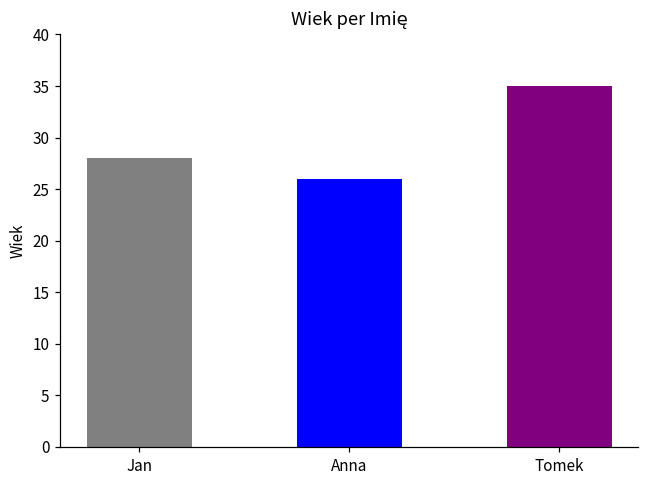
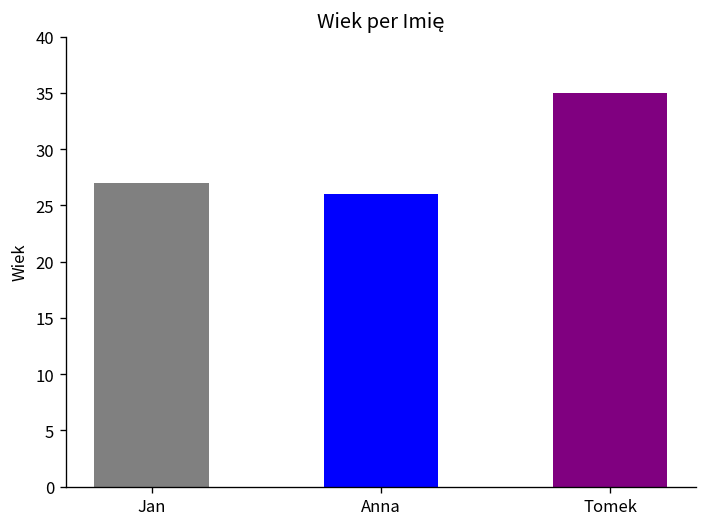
Jan: 28 -> 27
